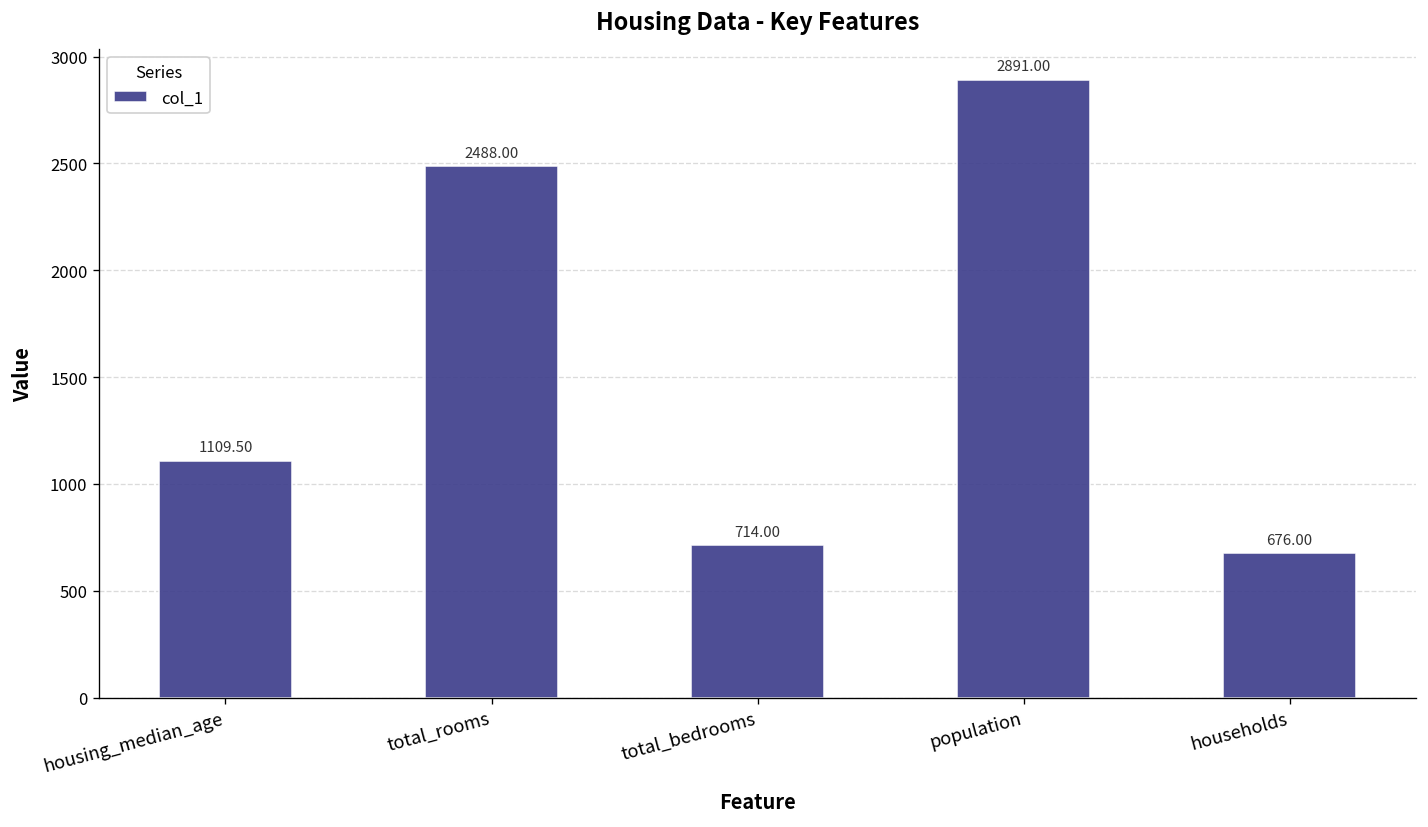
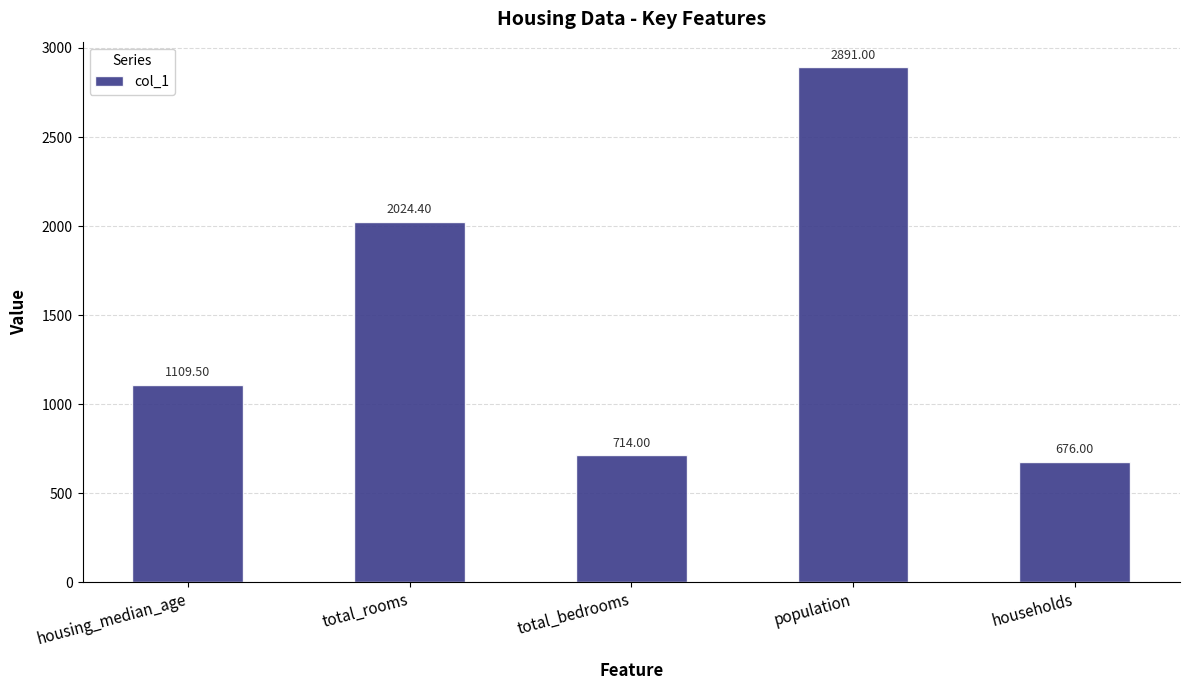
total_rooms: 2488.00 -> 2024.40
